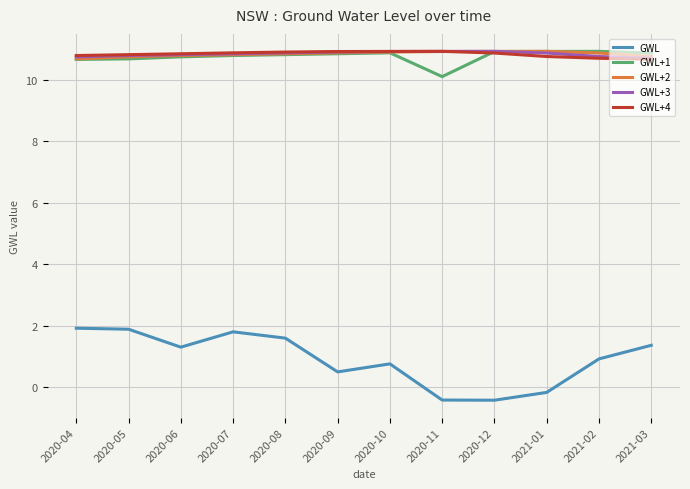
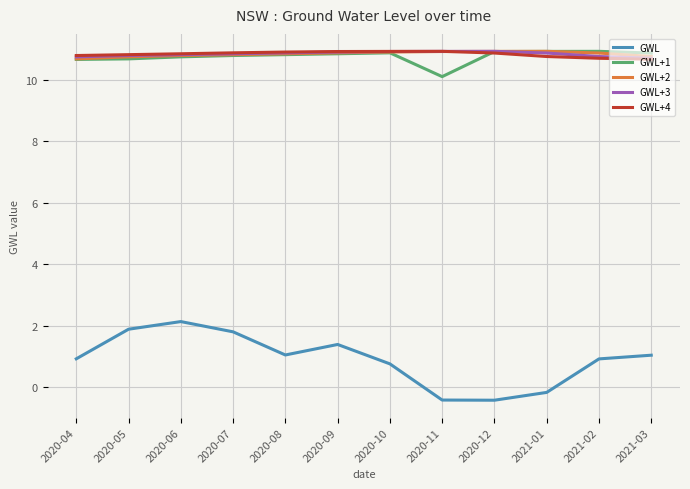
GWL, 2020-04: 1.9 -> 0.9
GWL, 2020-06: 1.3 -> 2.1
GWL, 2020-08: 1.6 -> 1.0
GWL, 2020-09: 0.5 -> 1.4
GWL, 2021-03: 1.4 -> 1.0
